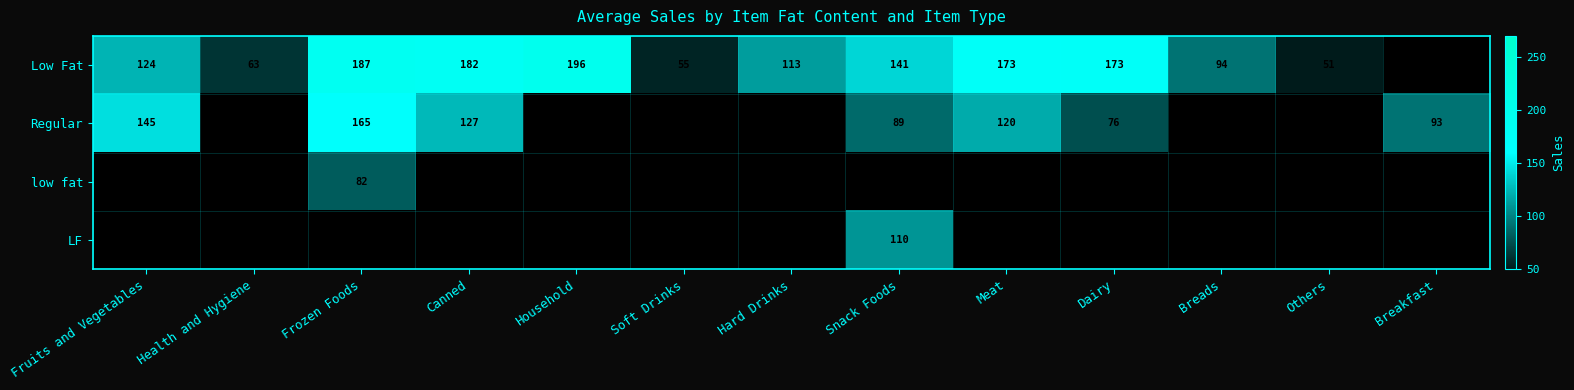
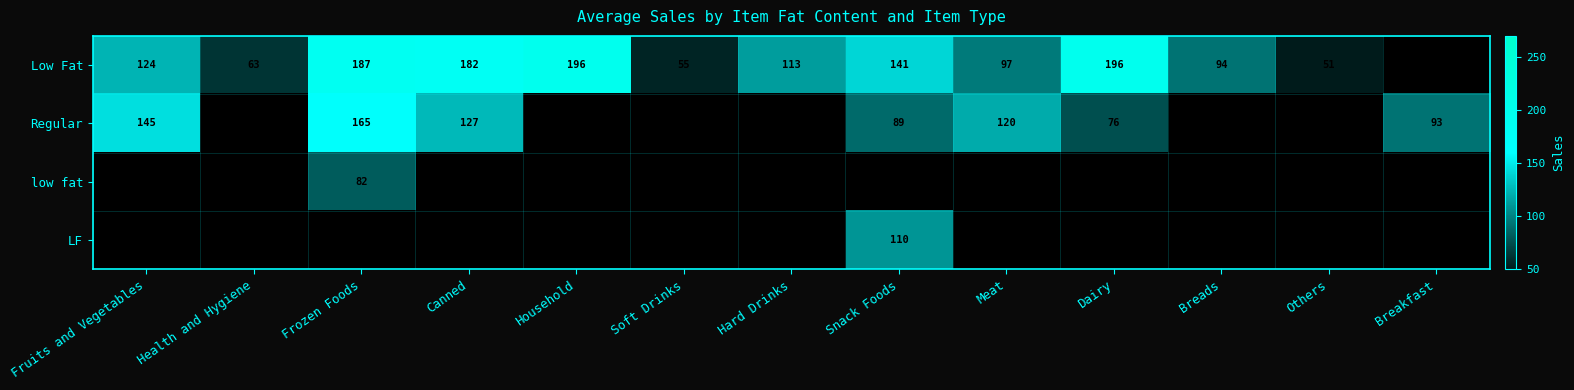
Low Fat, Meat: 173 -> 97
Low Fat, Dairy: 173 -> 196
